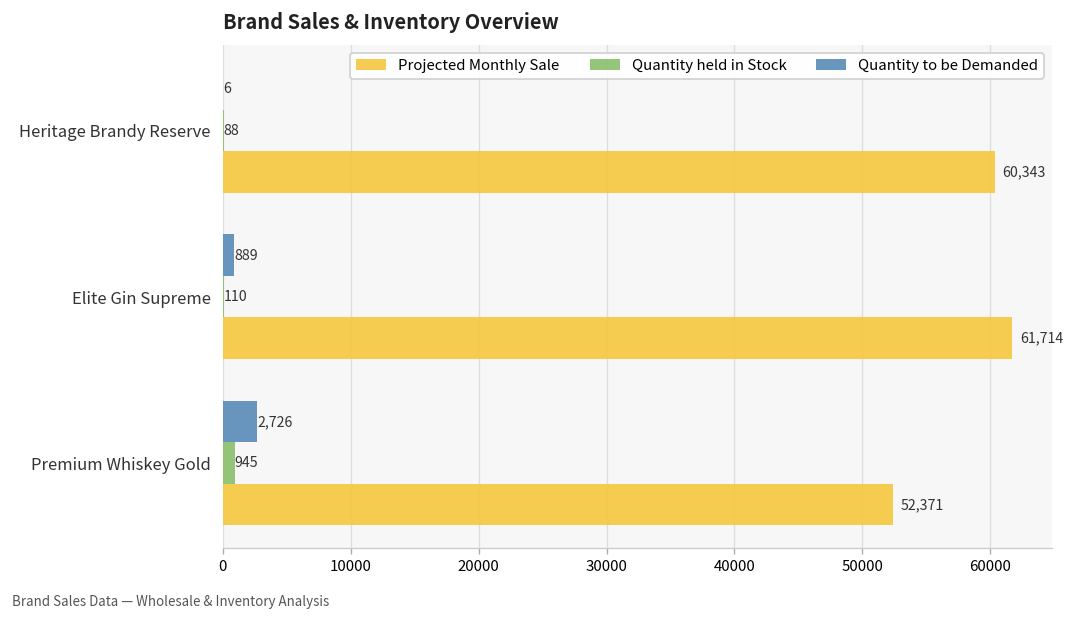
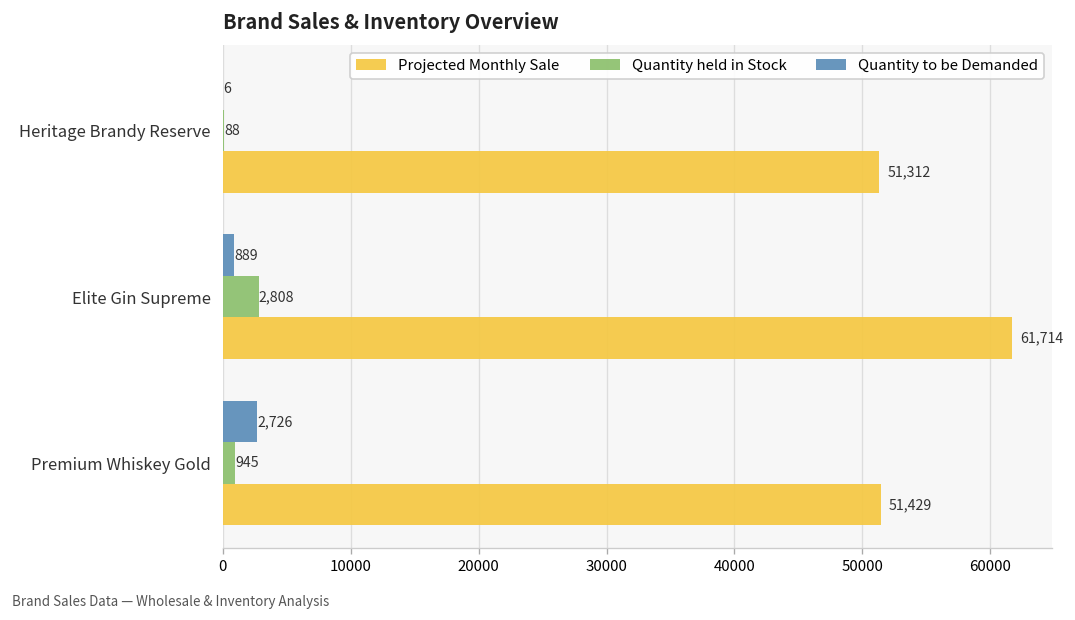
Projected Monthly Sale, Heritage Brandy Reserve: 60,343 -> 51,312
Quantity held in Stock, Elite Gin Supreme: 110 -> 2,808
Projected Monthly Sale, Premium Whiskey Gold: 52,371 -> 51,429
